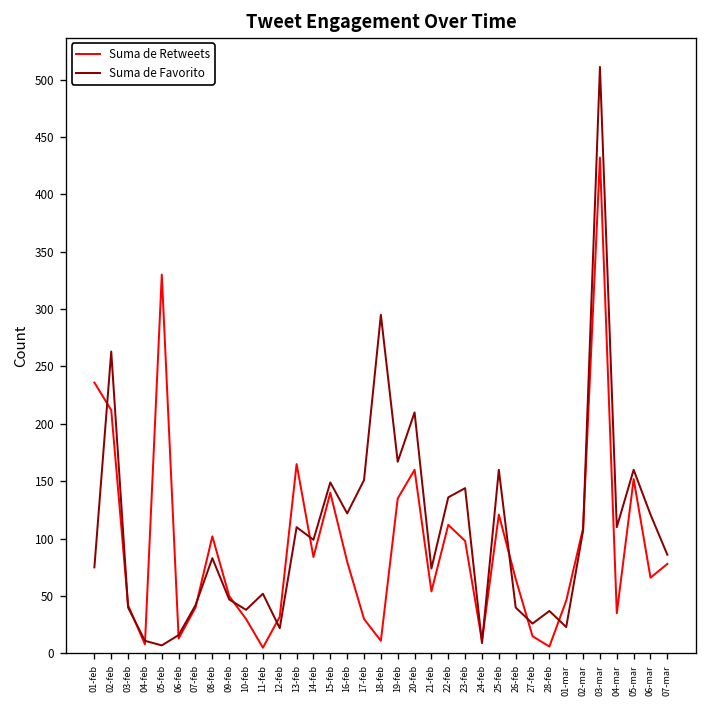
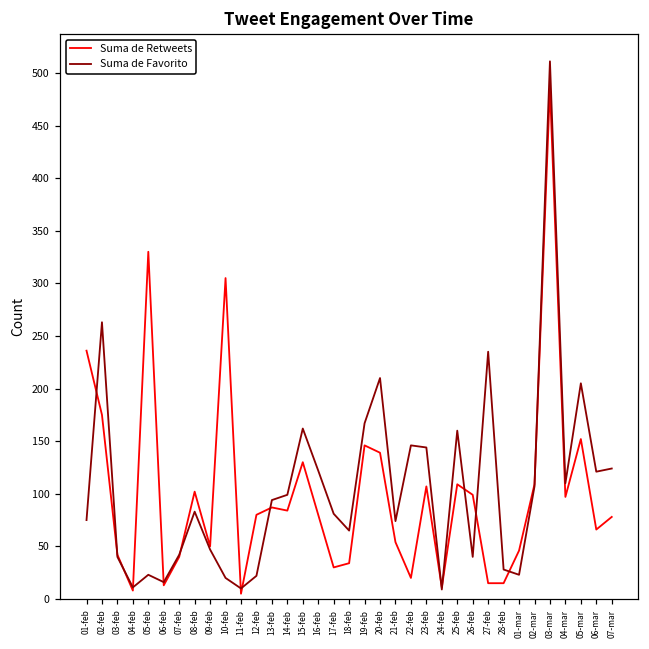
Suma de Retweets, 02-feb: 210 -> 180
Suma de Favorito, 05-feb: 10 -> 20
Suma de Retweets, 10-feb: 30 -> 310
Suma de Favorito, 10-feb: 40 -> 20
Suma de Favorito, 11-feb: 50 -> 10
Suma de Retweets, 12-feb: 30 -> 80
Suma de Retweets, 13-feb: 170 -> 90
Suma de Favorito, 13-feb: 110 -> 90
Suma de Retweets, 15-feb: 140 -> 130
Suma de Favorito, 15-feb: 150 -> 160
Suma de Favorito, 17-feb: 150 -> 80
Suma de Retweets, 18-feb: 10 -> 30
Suma de Favorito, 18-feb: 300 -> 70
Suma de Retweets, 19-feb: 140 -> 150
Suma de Retweets, 20-feb: 160 -> 140
Suma de Retweets, 22-feb: 110 -> 20
Suma de Favorito, 22-feb: 140 -> 150
Suma de Retweets, 23-feb: 100 -> 110
Suma de Retweets, 25-feb: 120 -> 110
Suma de Retweets, 26-feb: 70 -> 100
Suma de Favorito, 27-feb: 30 -> 240
Suma de Retweets, 28-feb: 10 -> 20
Suma de Favorito, 28-feb: 40 -> 30
Suma de Retweets, 03-mar: 430 -> 490
Suma de Retweets, 04-mar: 40 -> 100
Suma de Favorito, 05-mar: 160 -> 210
Suma de Favorito, 07-mar: 90 -> 120
